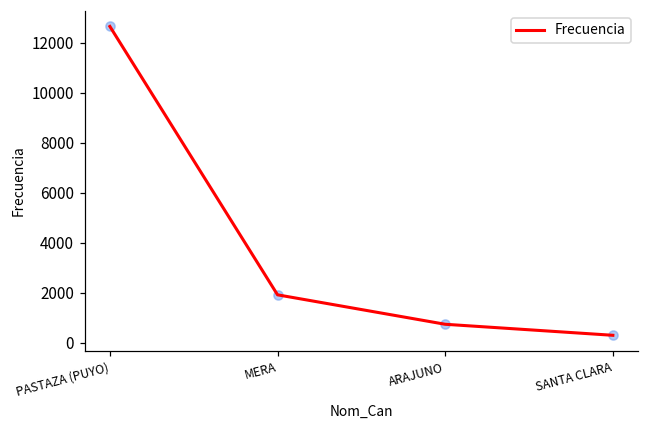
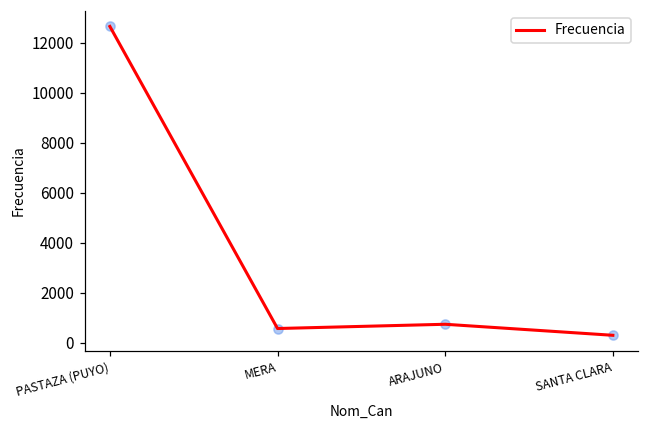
MERA: 1900 -> 600
